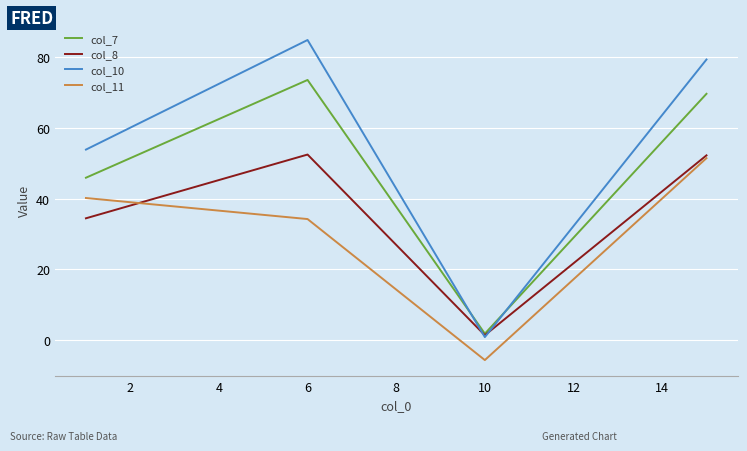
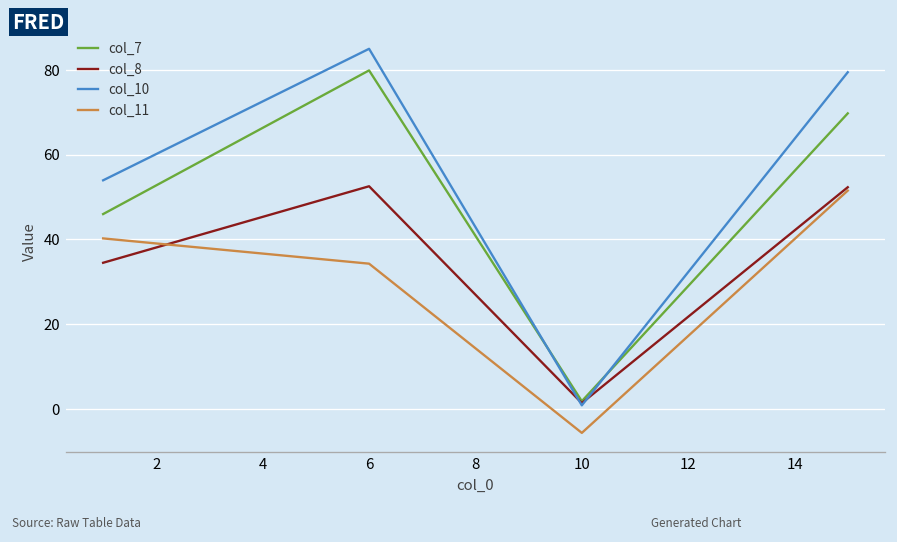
col_7, 6: 74 -> 80
